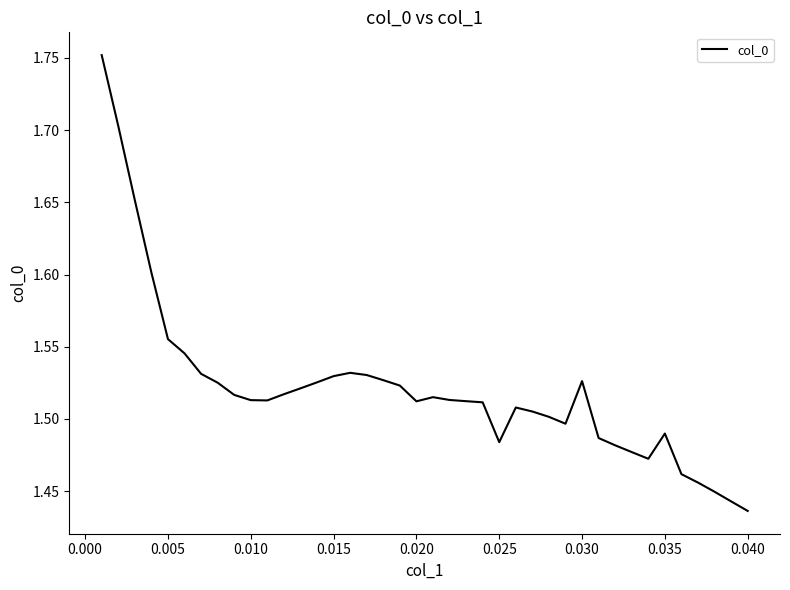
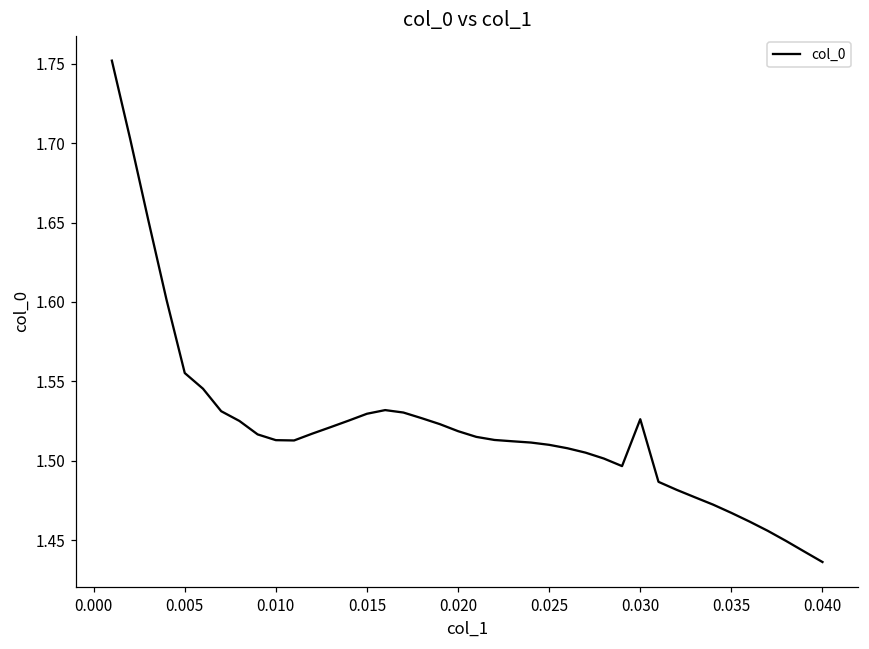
0.020: 1.512 -> 1.519
0.025: 1.484 -> 1.510
0.035: 1.490 -> 1.467
